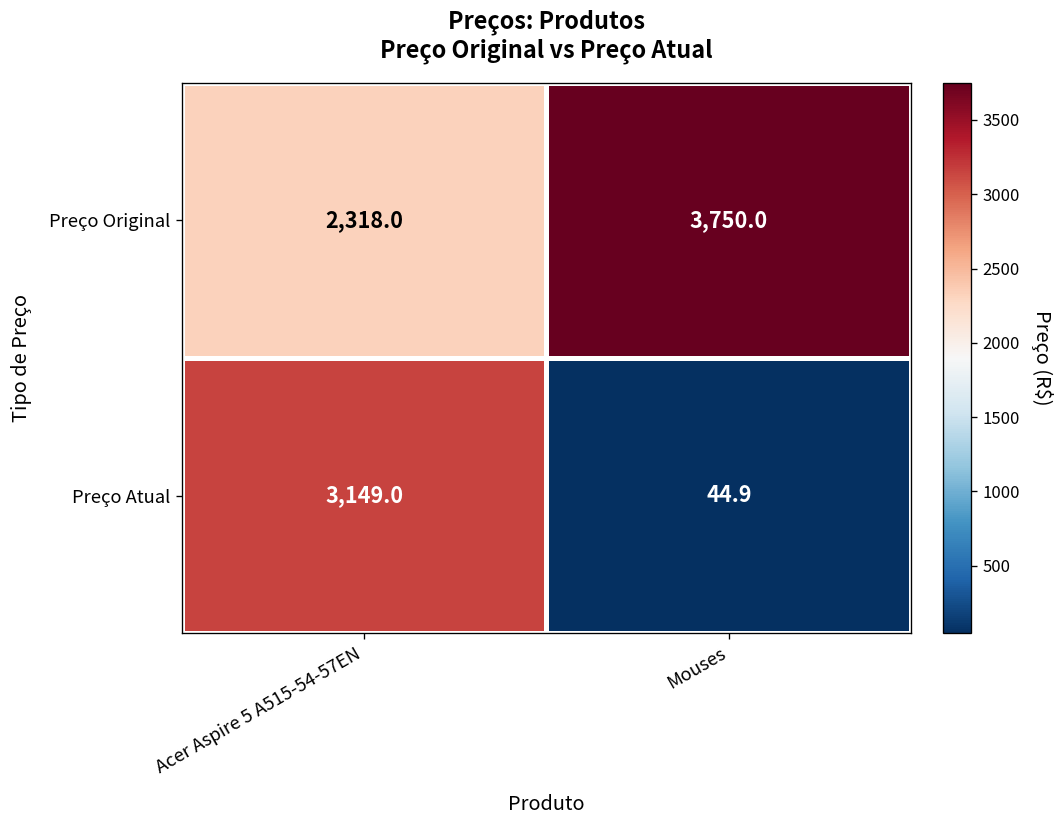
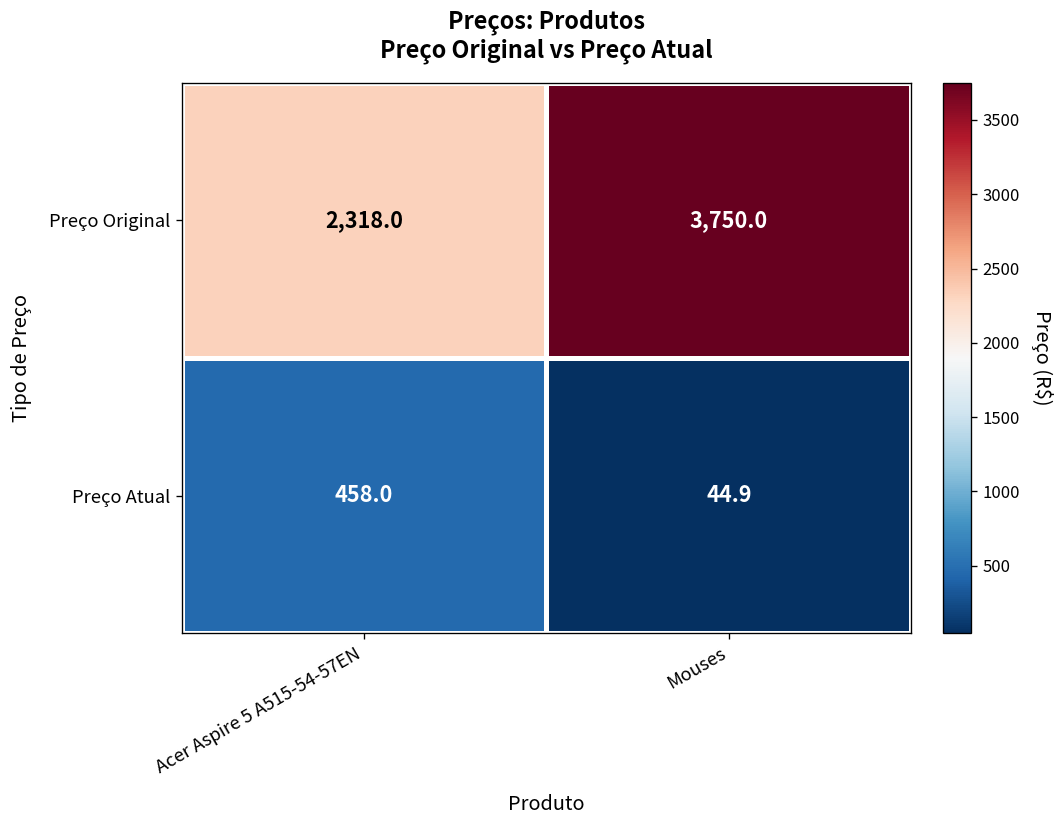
Preço Atual, Acer Aspire 5 A515-54-57EN: 3,149.0 -> 458.0
